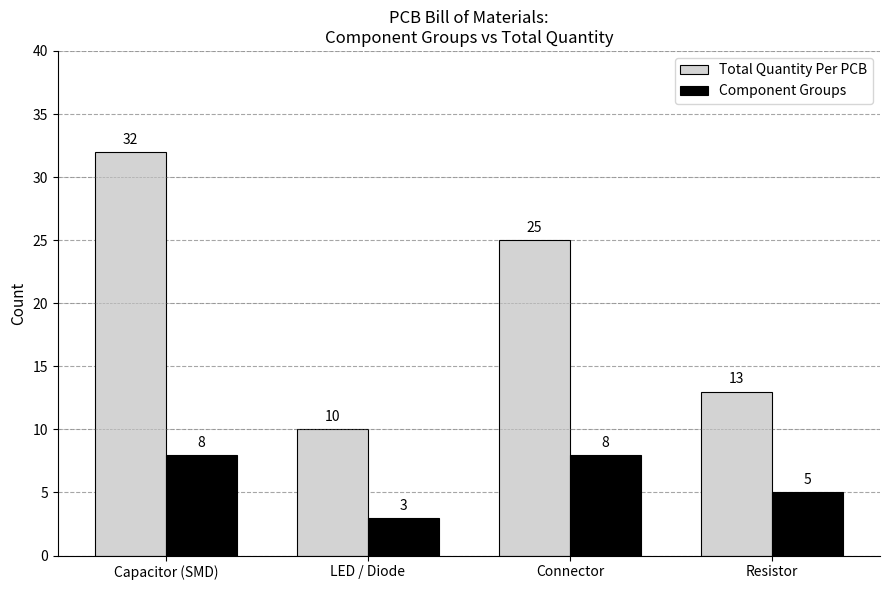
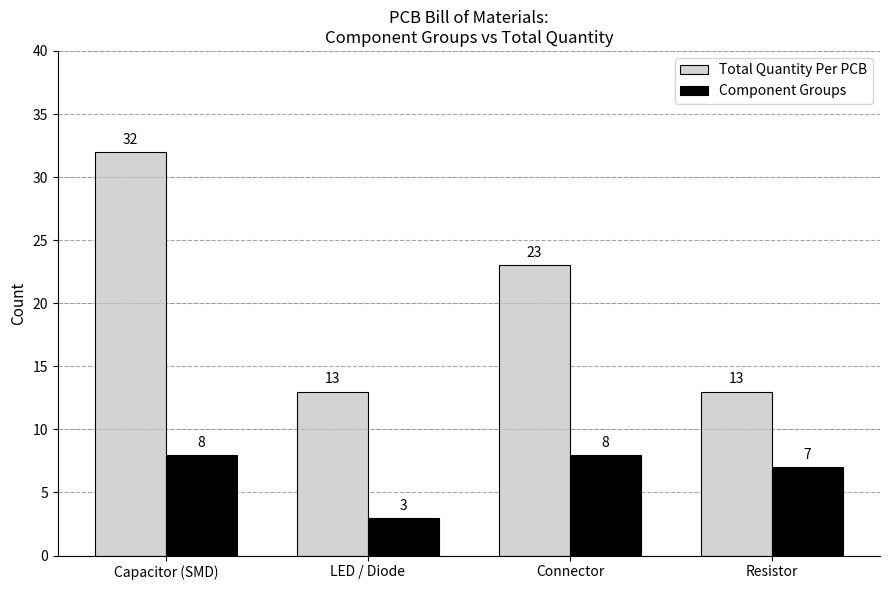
Total Quantity Per PCB, LED / Diode: 10 -> 13
Total Quantity Per PCB, Connector: 25 -> 23
Component Groups, Resistor: 5 -> 7
